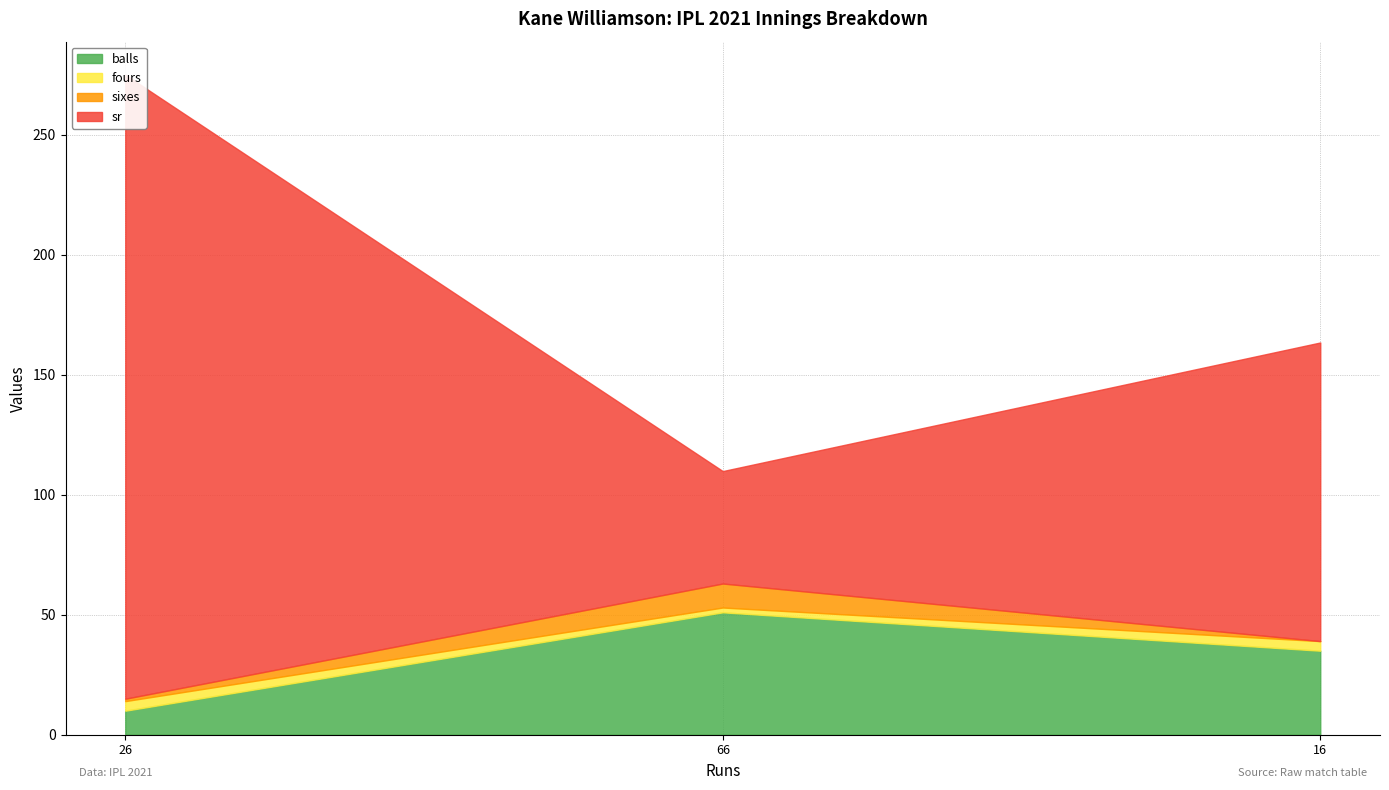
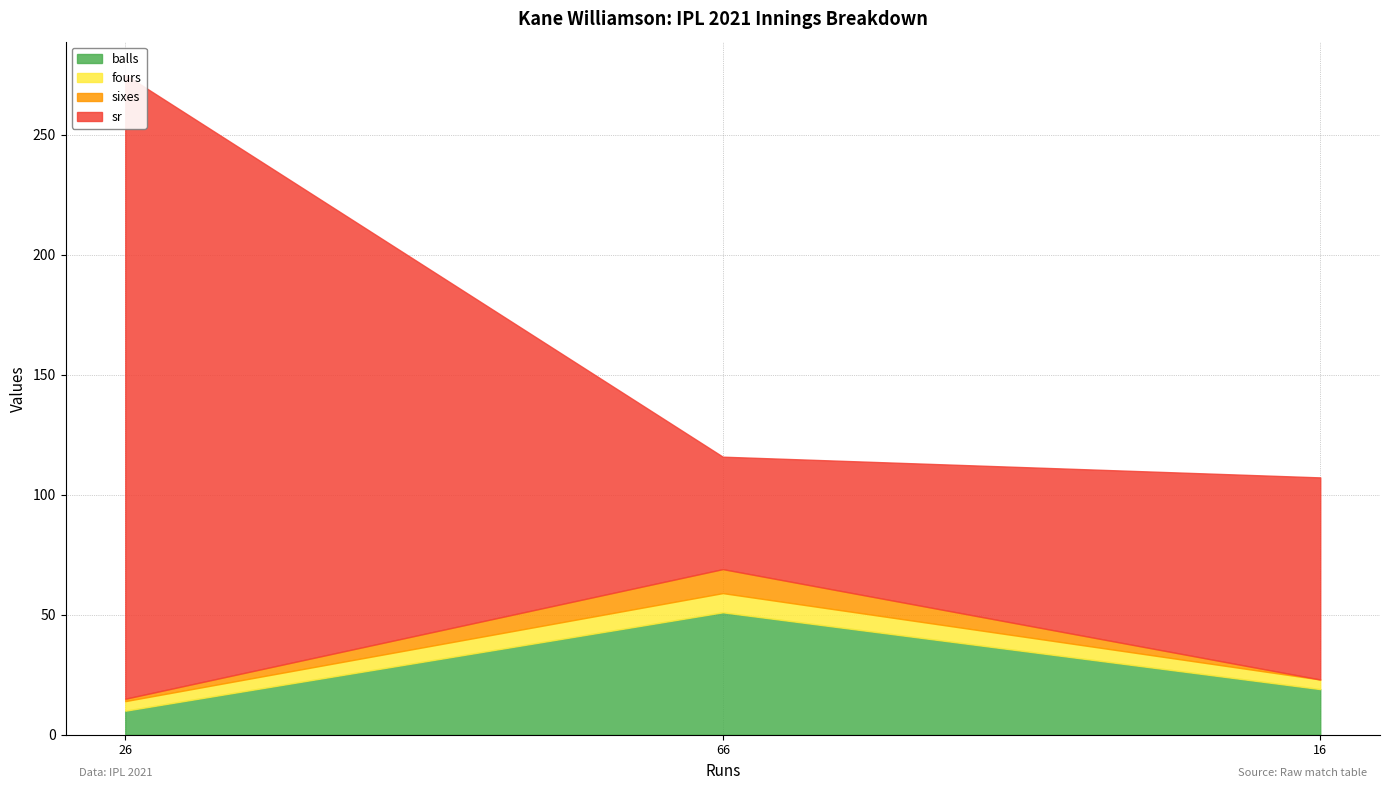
fours, 66: 2 -> 8
balls, 16: 35 -> 19
sr, 16: 124 -> 84
